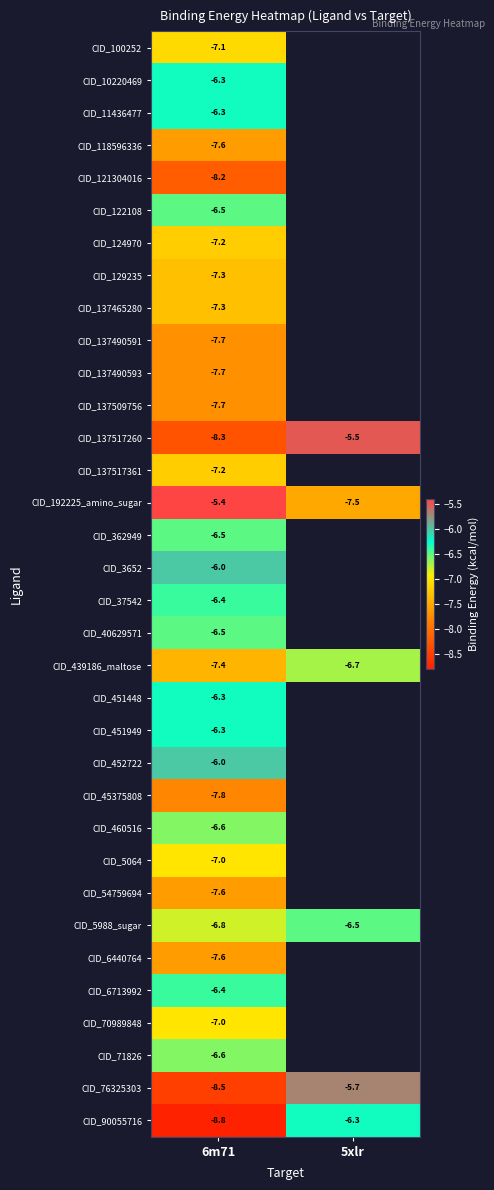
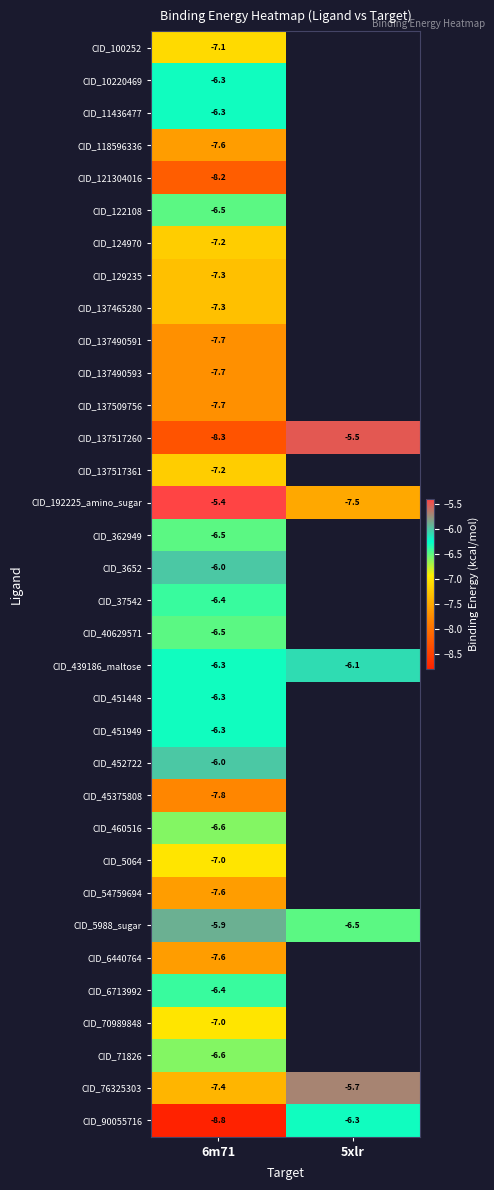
CID_439186_maltose, 6m71: -7.4 -> -6.3
CID_439186_maltose, 5xlr: -6.7 -> -6.1
CID_5988_sugar, 6m71: -6.8 -> -5.9
CID_76325303, 6m71: -8.5 -> -7.4
